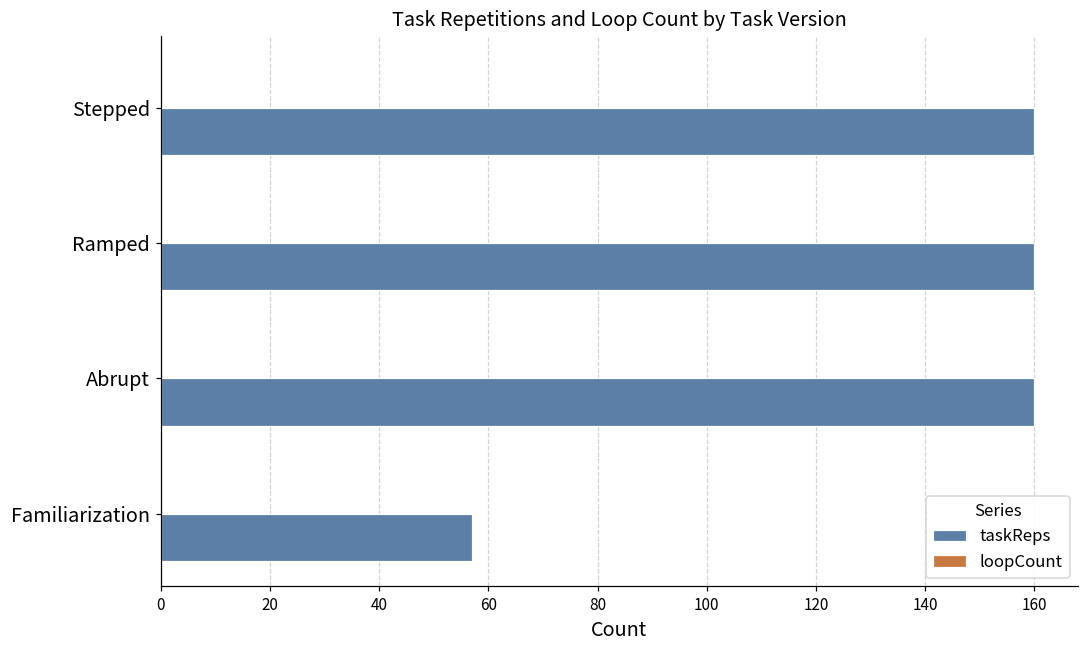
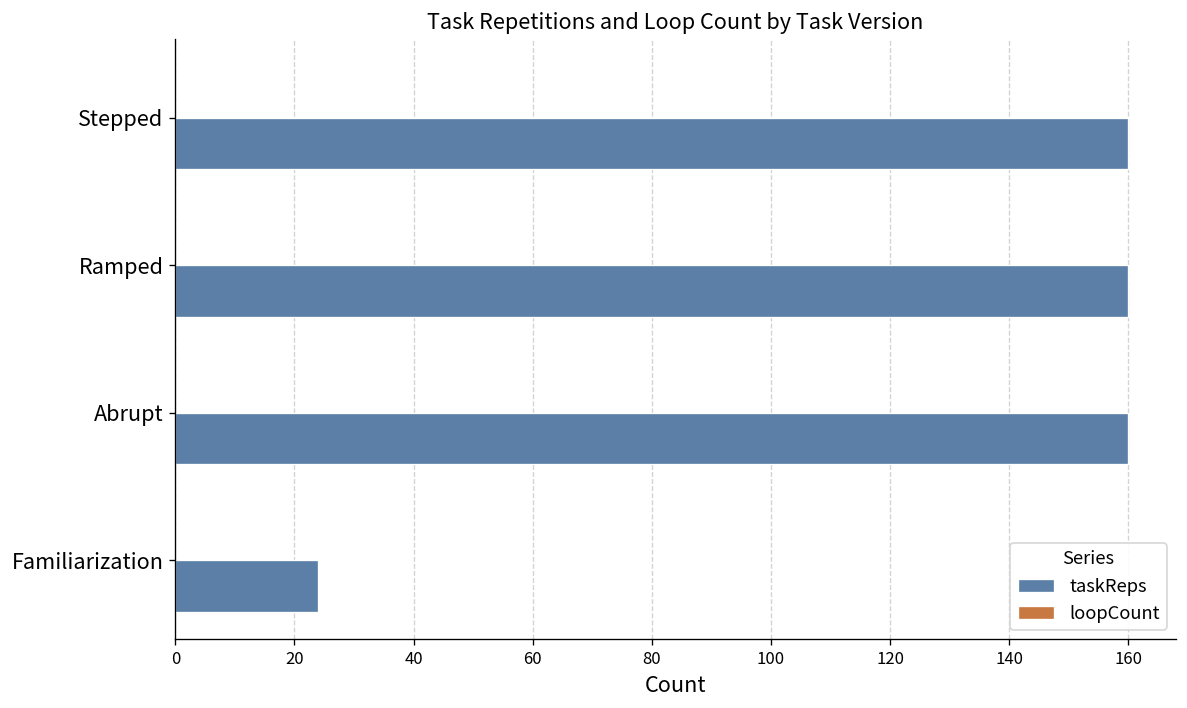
taskReps, Familiarization: 57 -> 24
